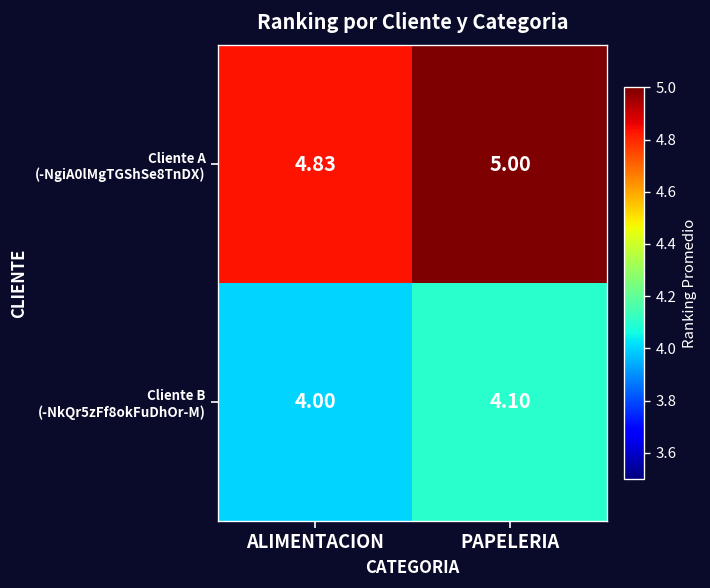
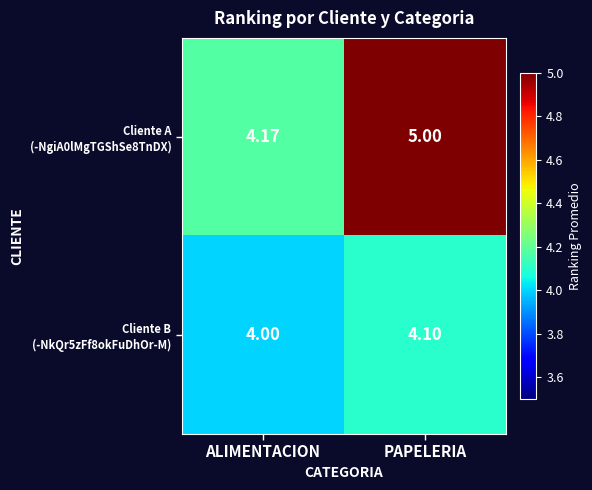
Cliente A (-NgiA0lMgTGShSe8TnDX), ALIMENTACION: 4.83 -> 4.17
